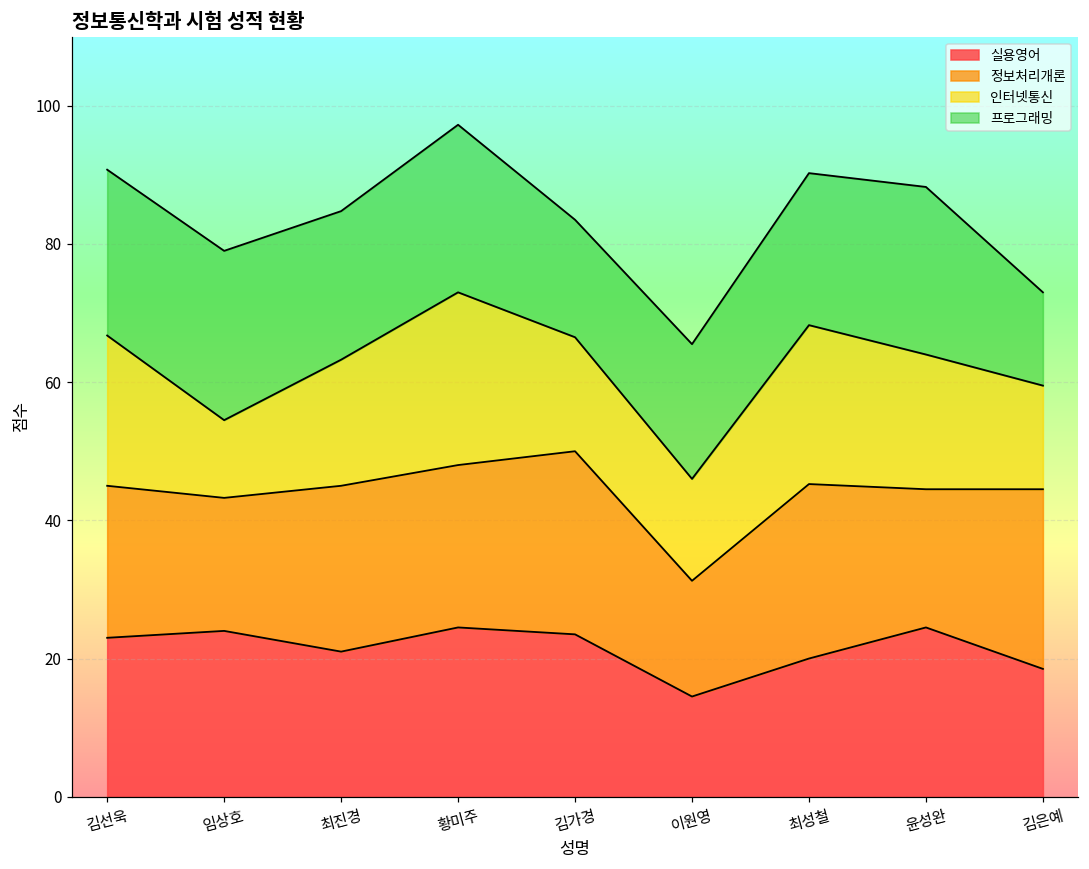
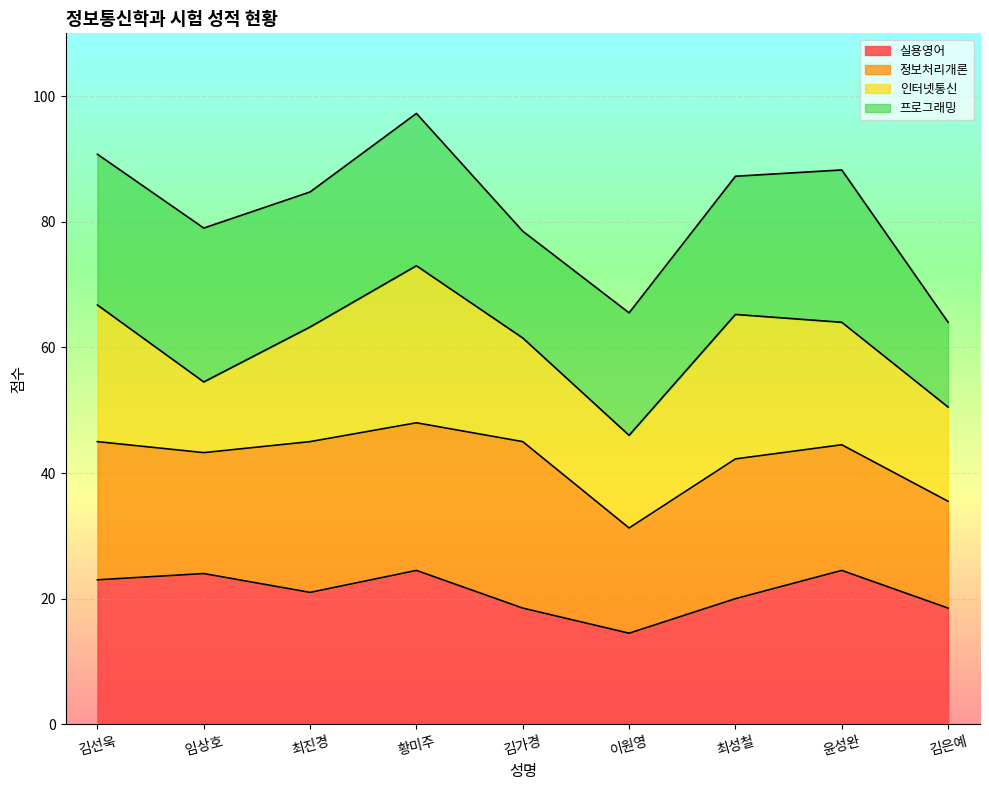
실용영어, 김가경: 24 -> 19
정보처리개론, 최성철: 25 -> 22
정보처리개론, 김은예: 26 -> 17
